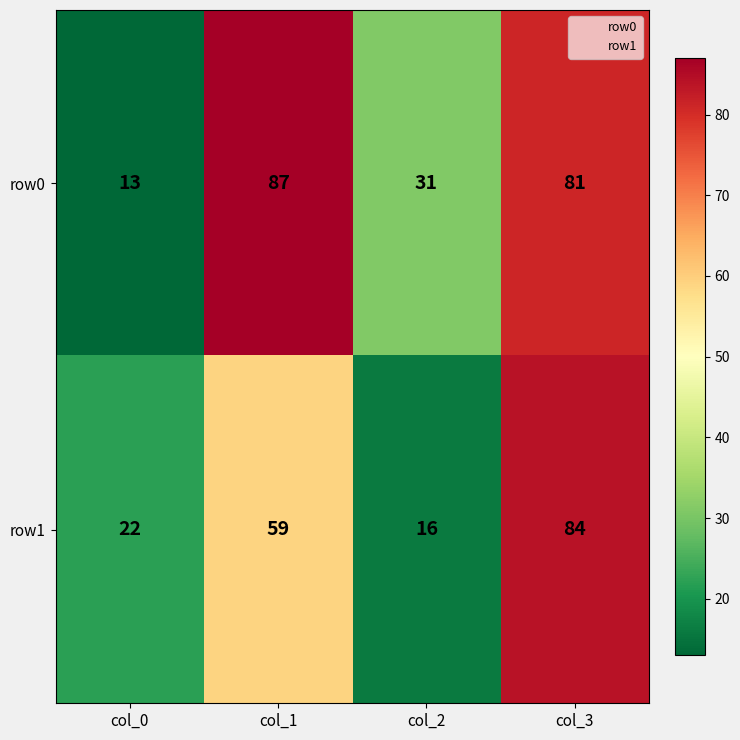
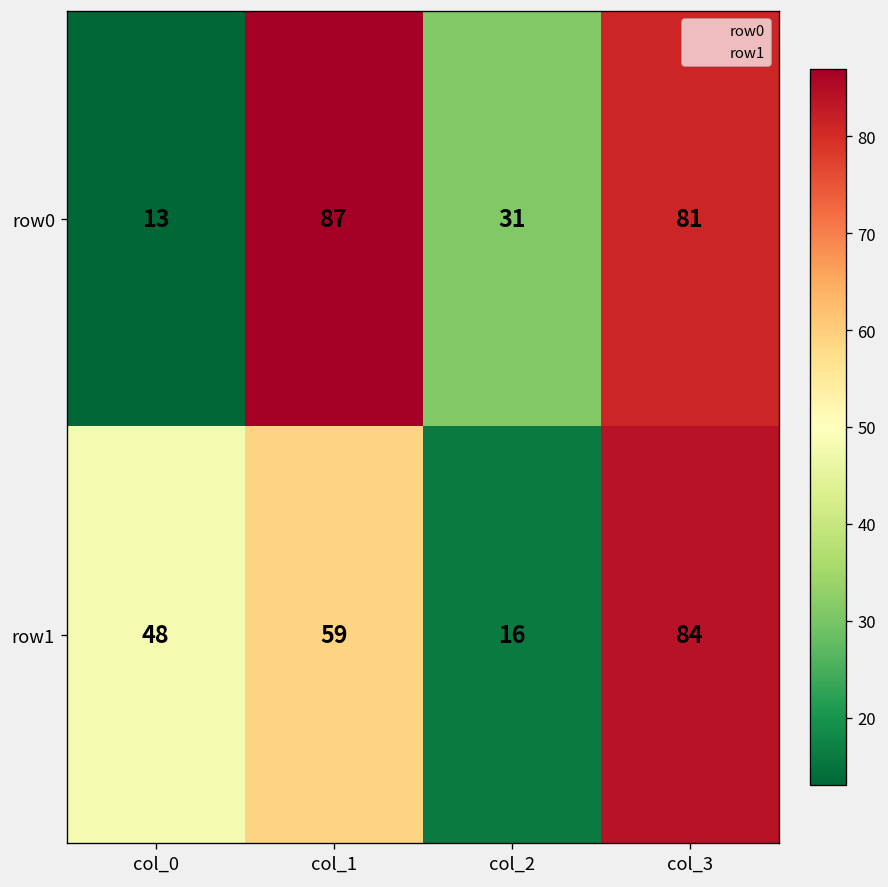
row1, col_0: 22 -> 48
